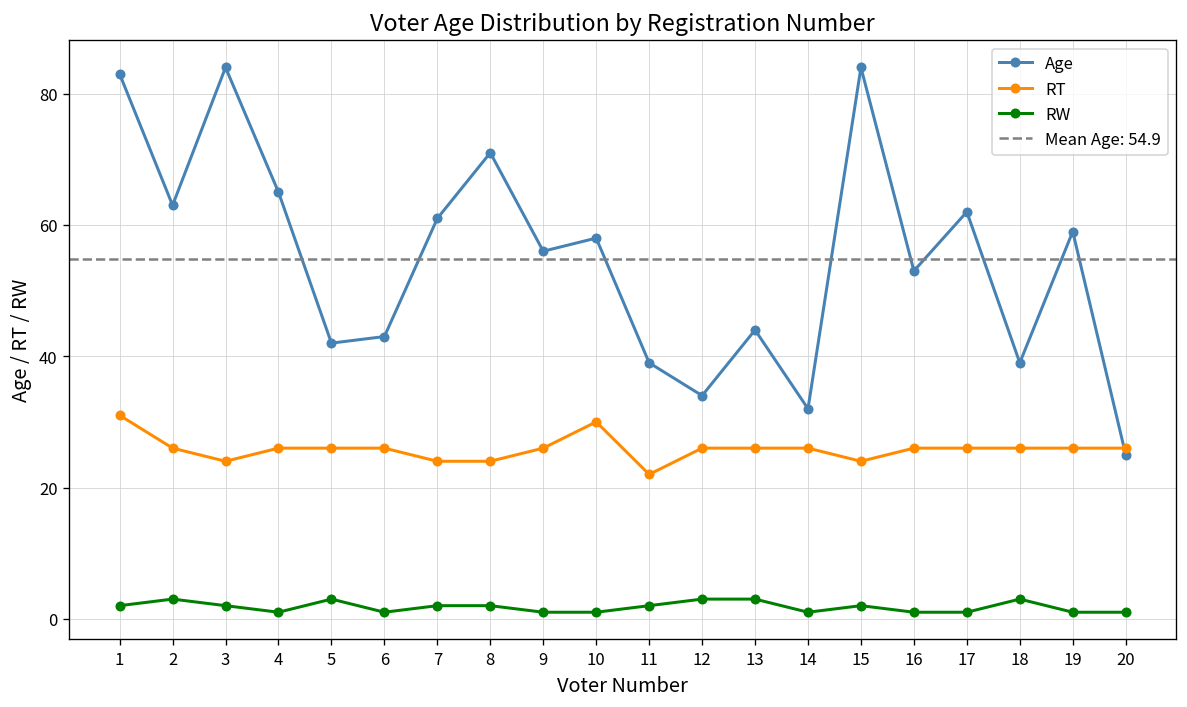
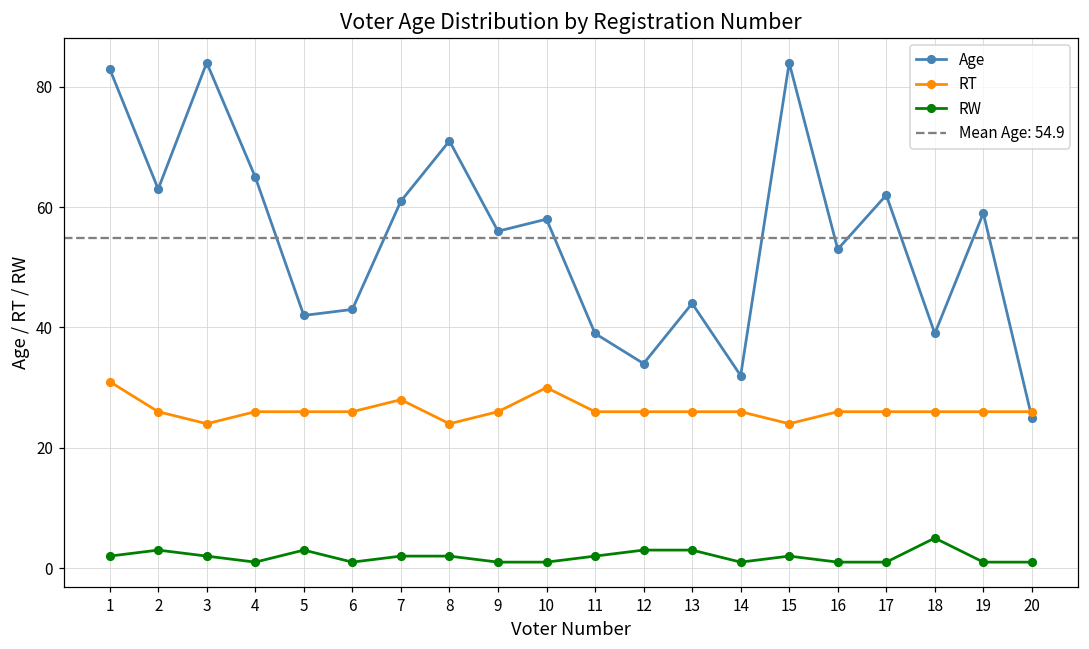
RT, 7: 24 -> 28
RT, 11: 22 -> 26
RW, 18: 3 -> 5
